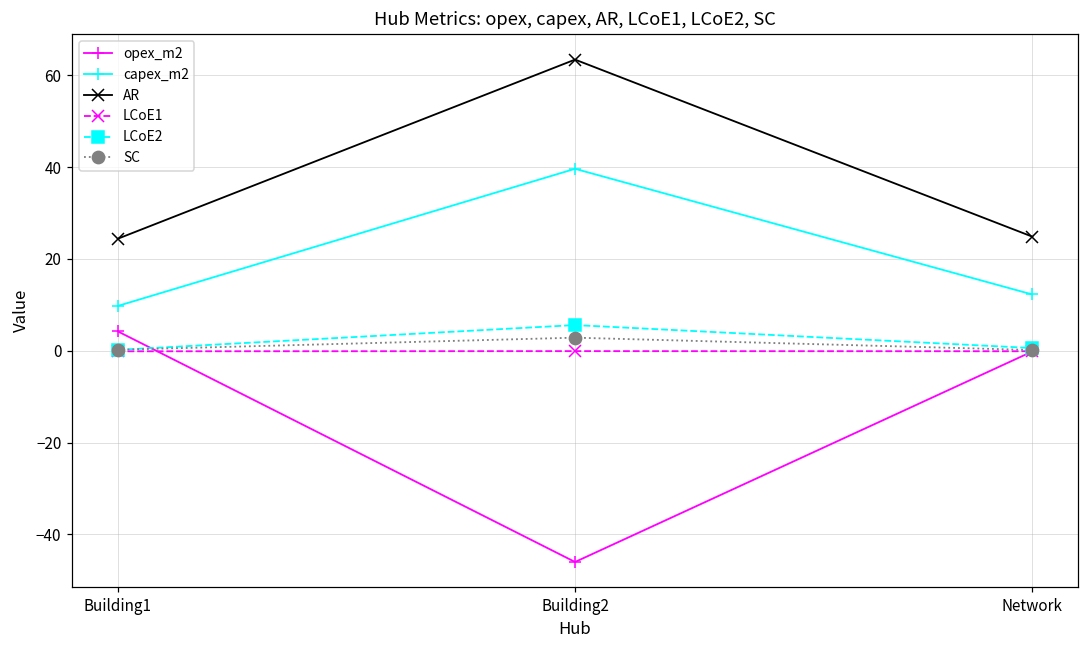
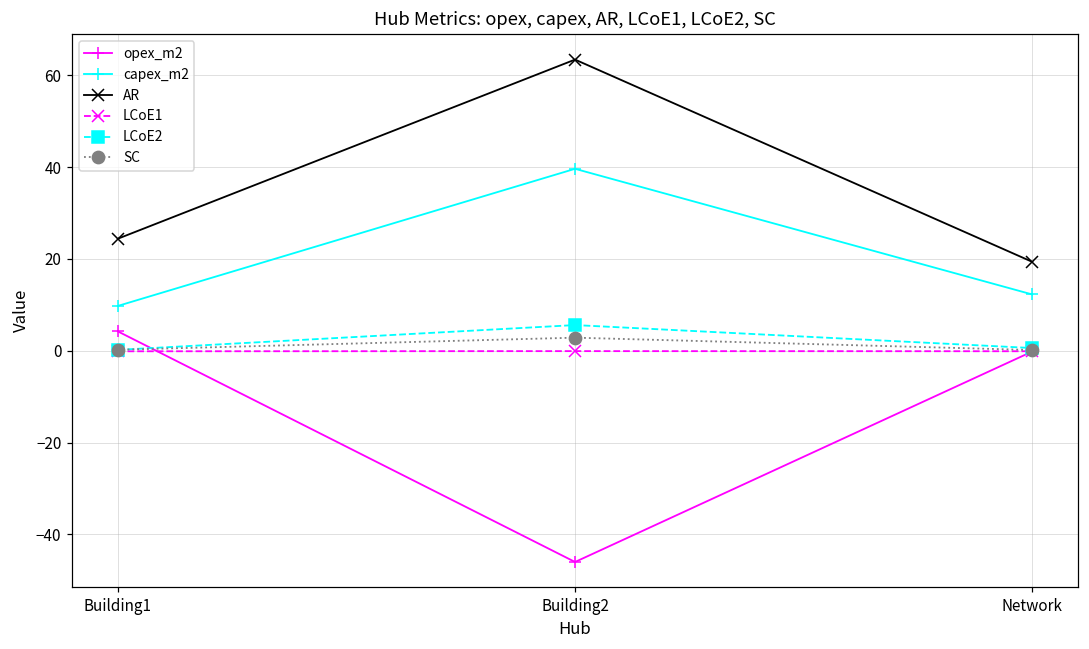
AR, Network: 25 -> 19
